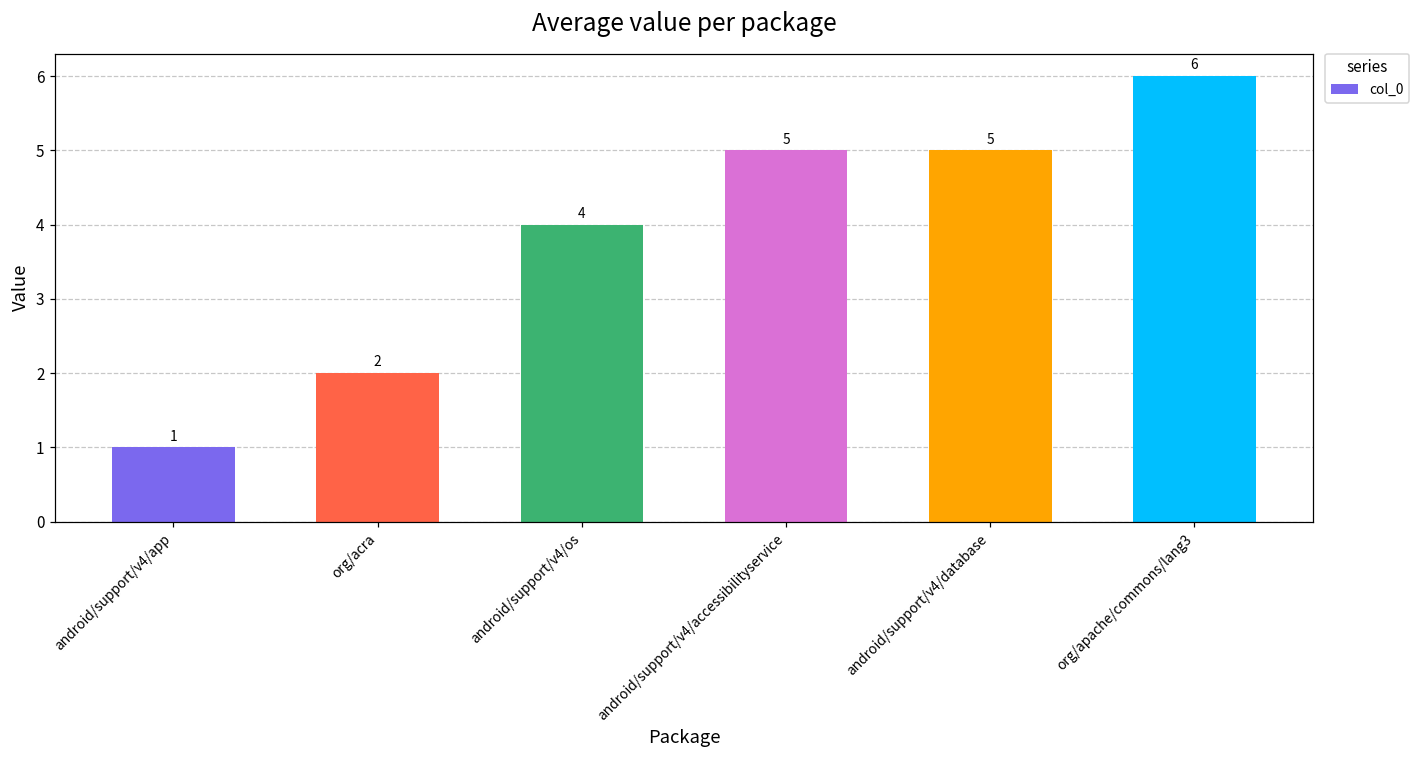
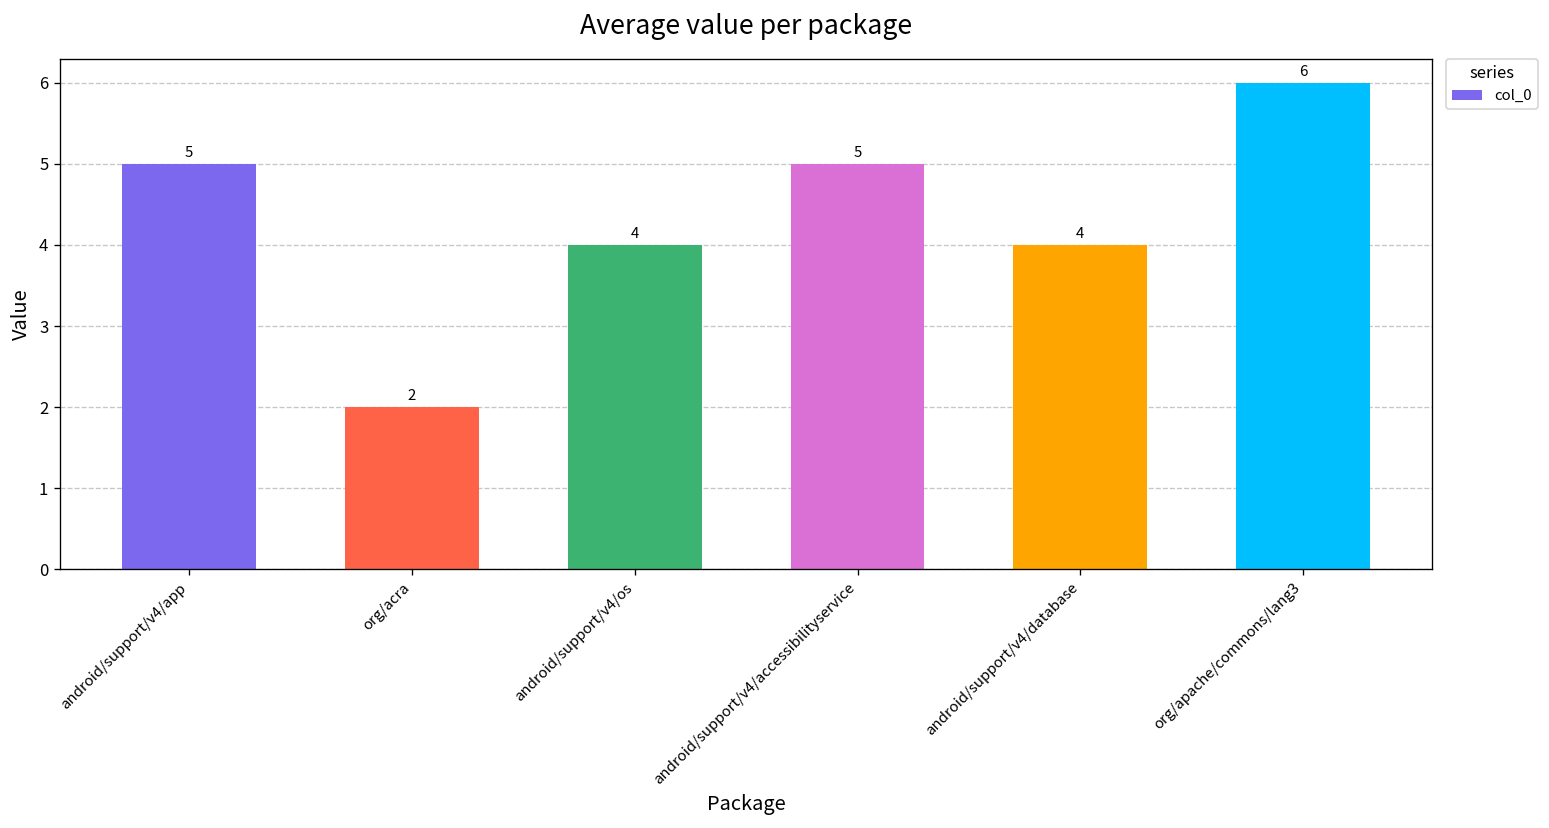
android/support/v4/app: 1 -> 5
android/support/v4/database: 5 -> 4
